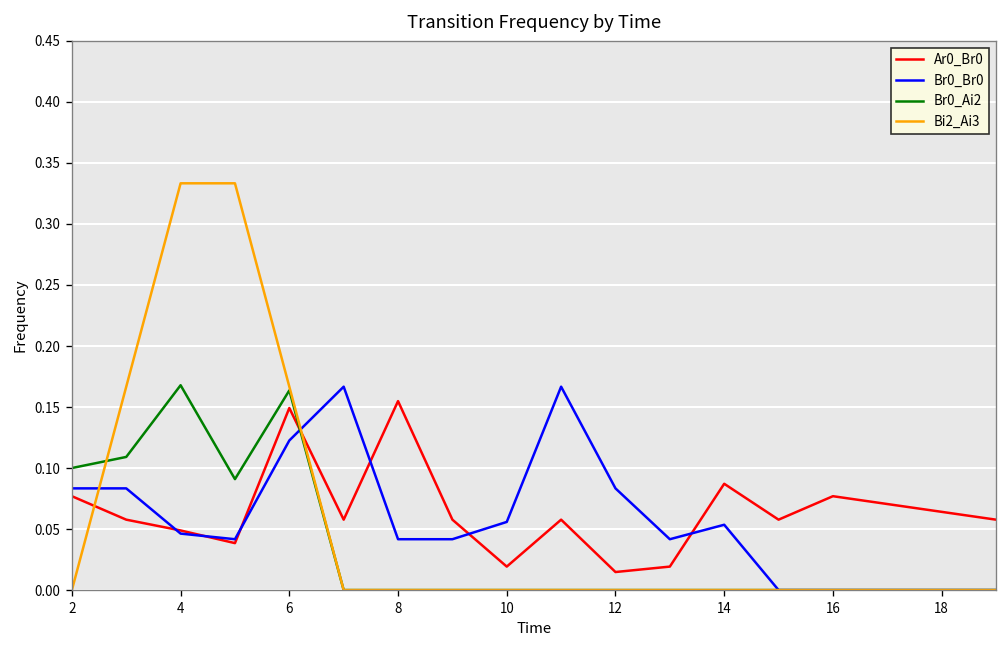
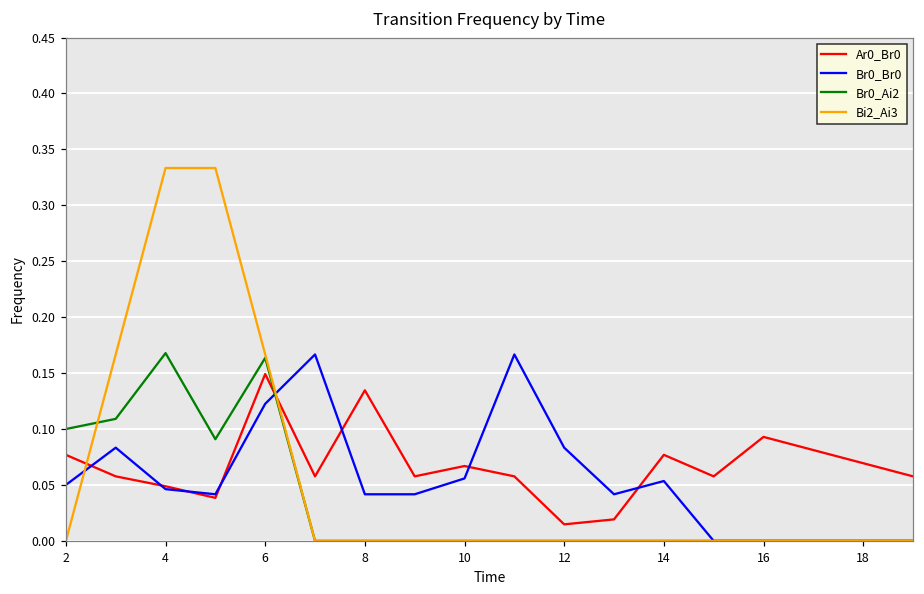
Br0_Br0, 2: 0.083 -> 0.050
Ar0_Br0, 8: 0.155 -> 0.135
Ar0_Br0, 10: 0.019 -> 0.067
Ar0_Br0, 14: 0.087 -> 0.077
Ar0_Br0, 16: 0.077 -> 0.093
